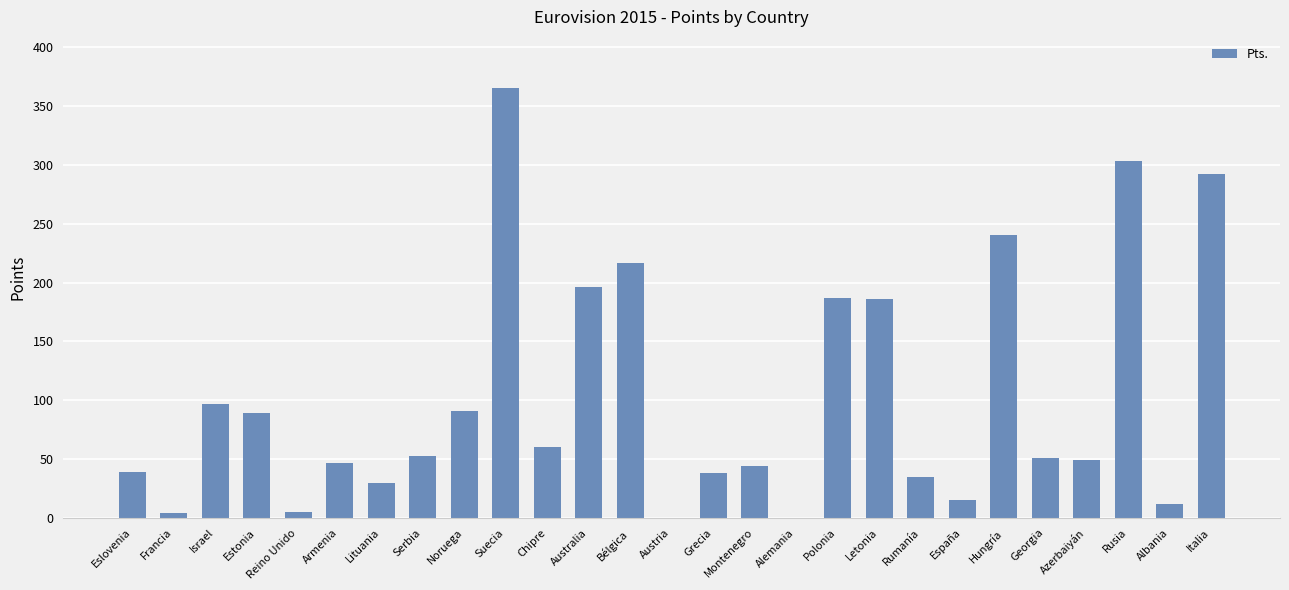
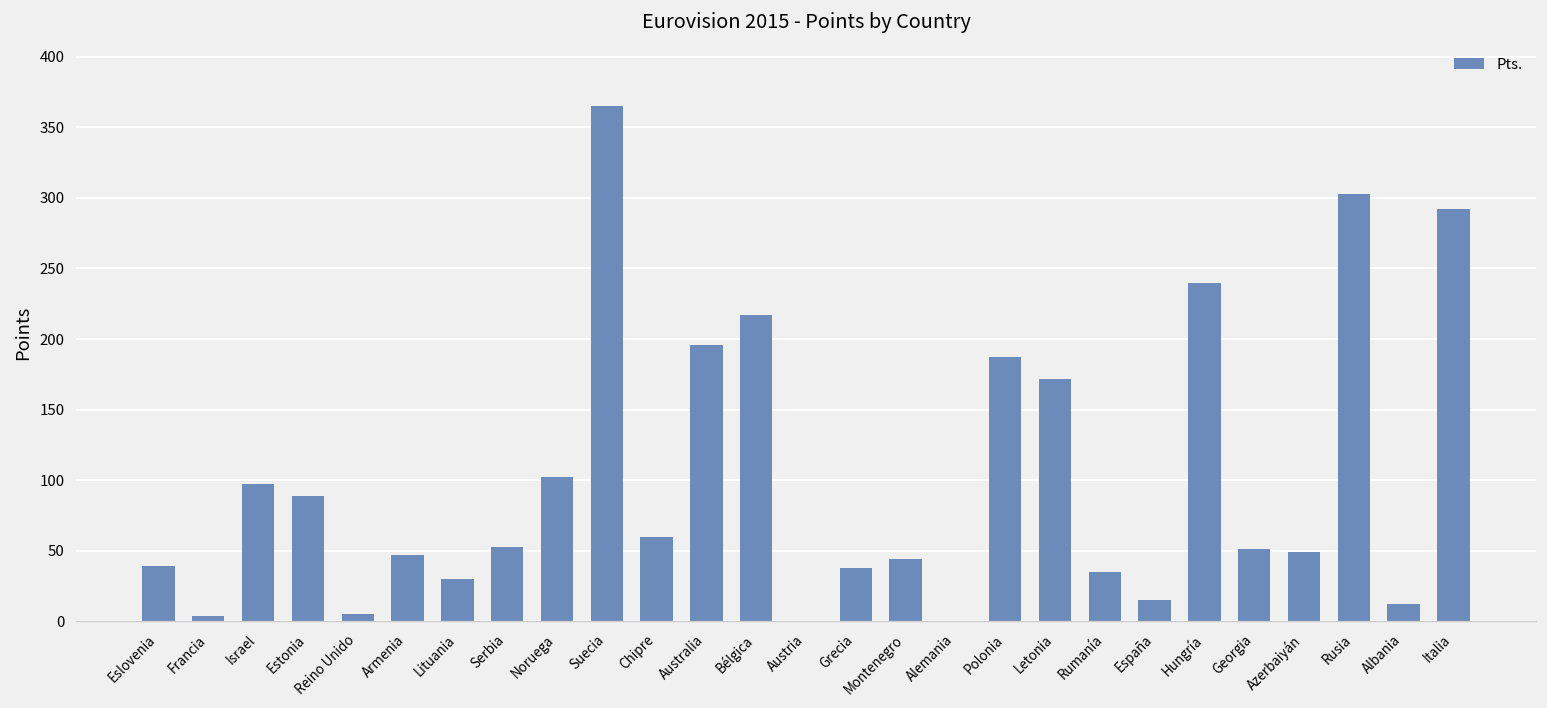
Noruega: 91 -> 102
Letonia: 186 -> 172
